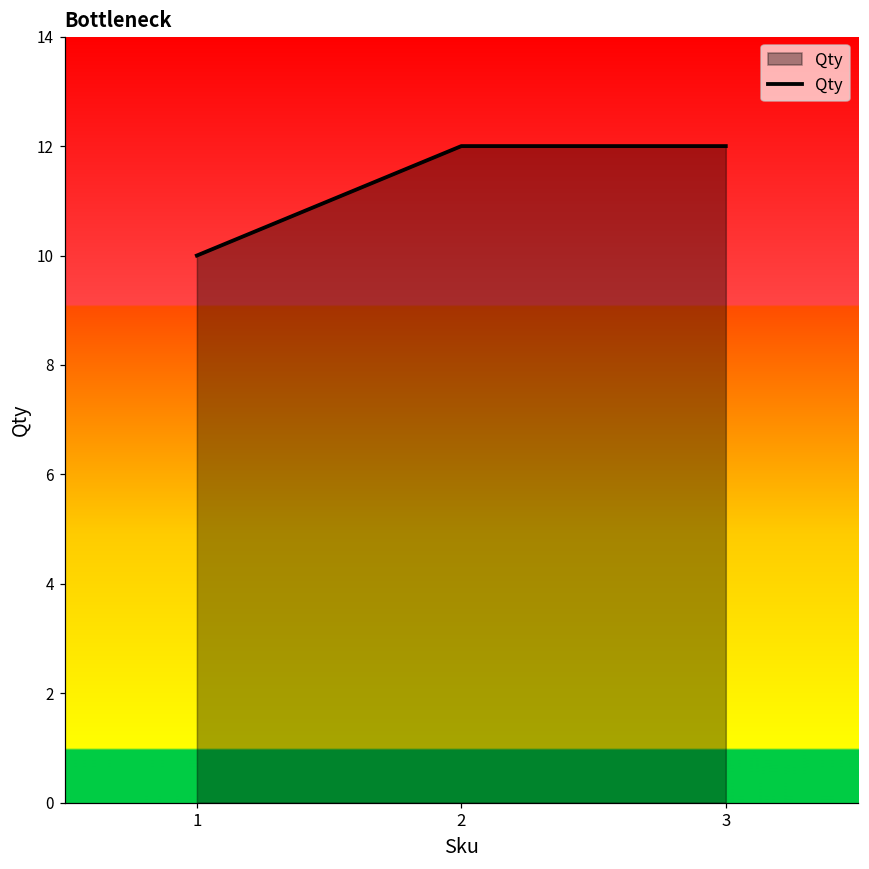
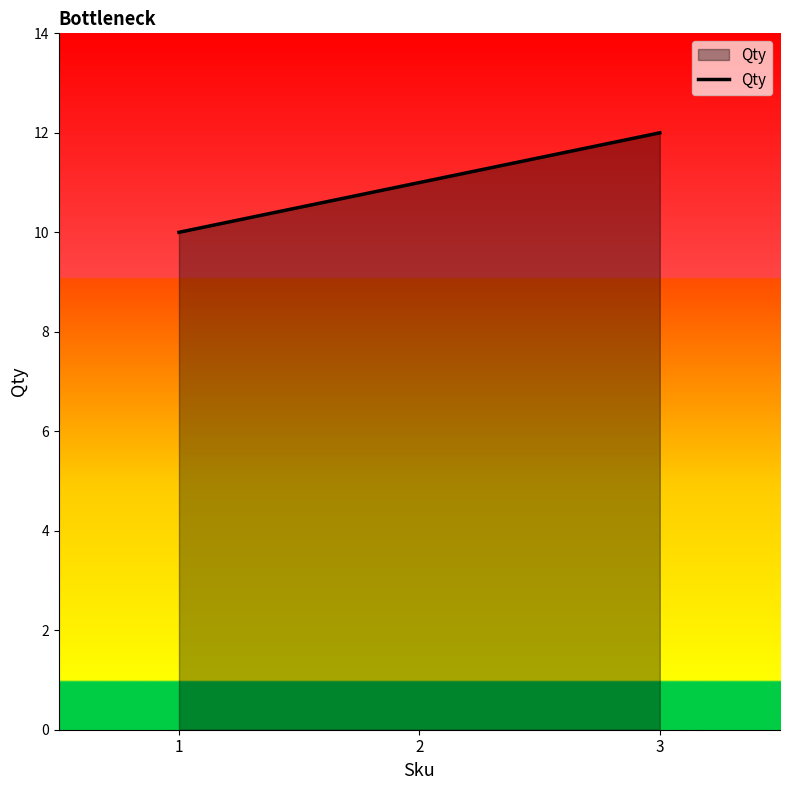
2: 12 -> 11
